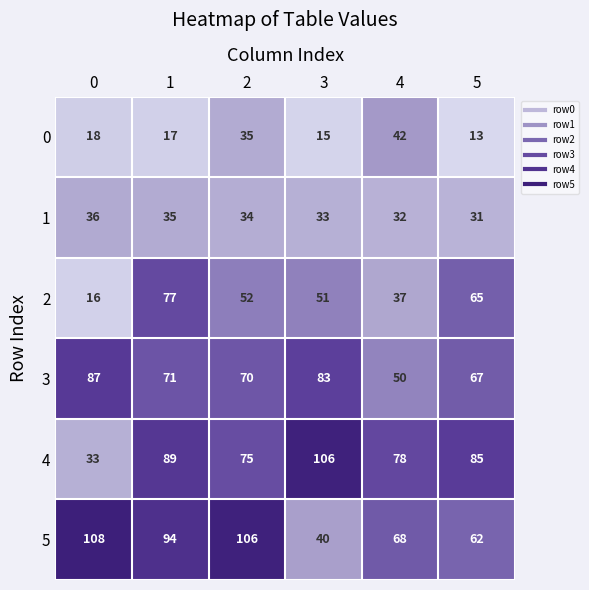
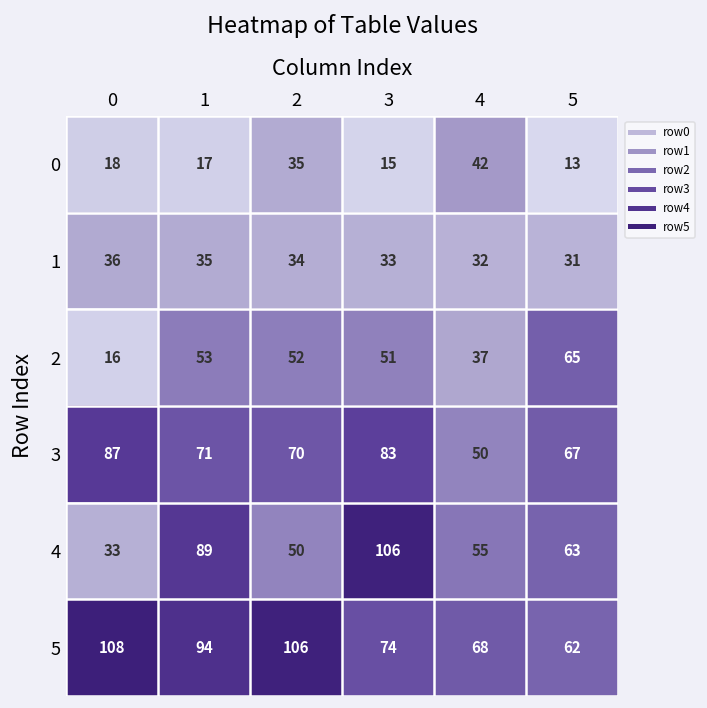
2, 1: 77 -> 53
4, 2: 75 -> 50
4, 4: 78 -> 55
4, 5: 85 -> 63
5, 3: 40 -> 74
